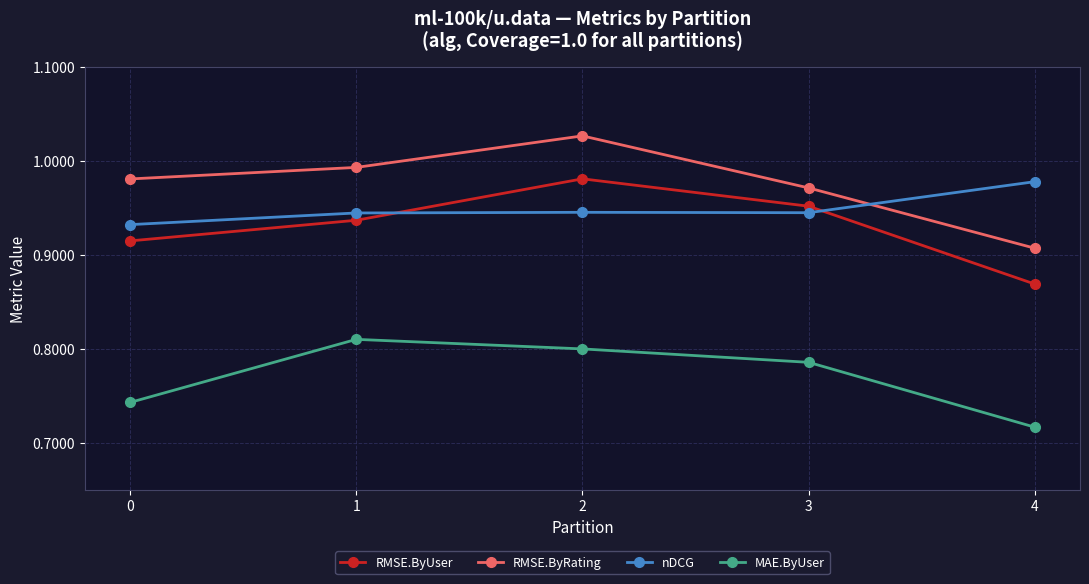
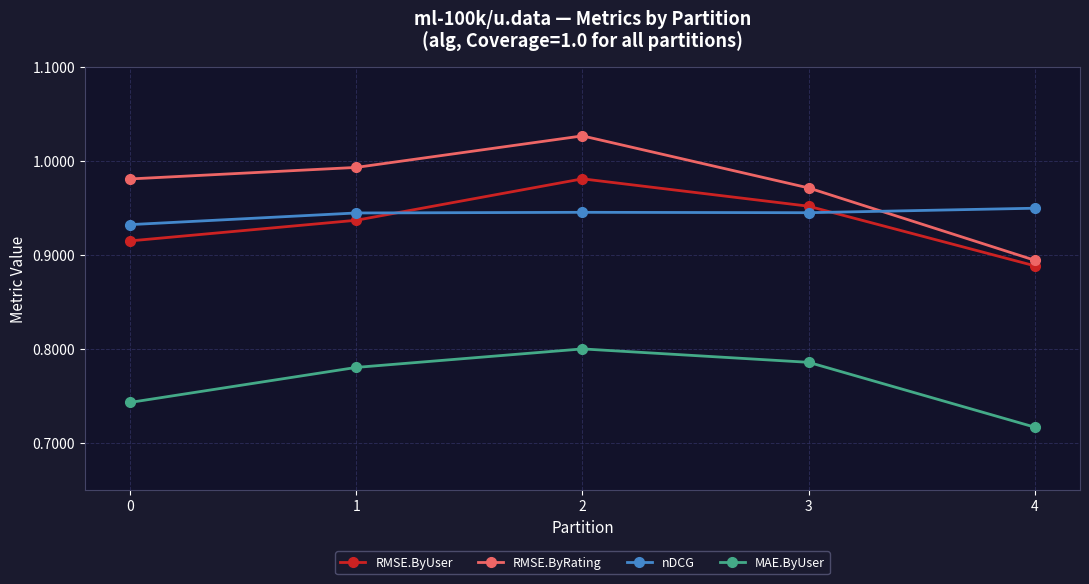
MAE.ByUser, 1: 0.81 -> 0.78
RMSE.ByUser, 4: 0.87 -> 0.89
RMSE.ByRating, 4: 0.91 -> 0.89
nDCG, 4: 0.98 -> 0.95
